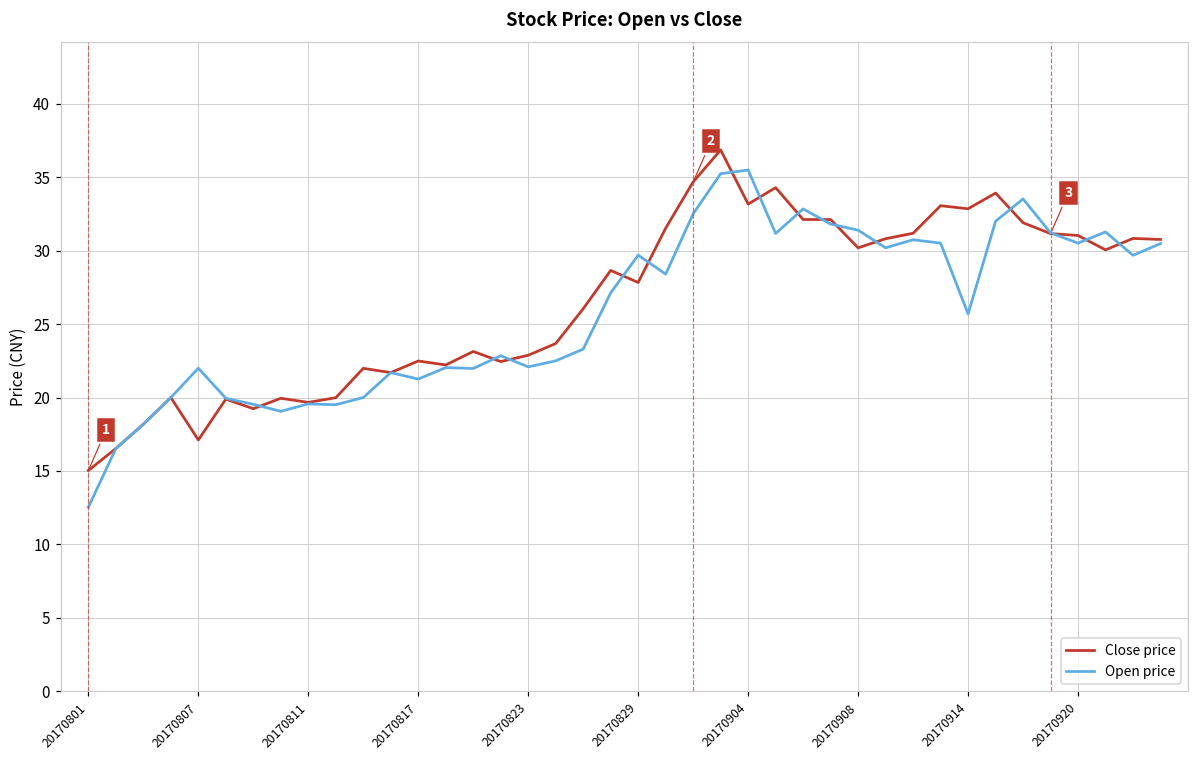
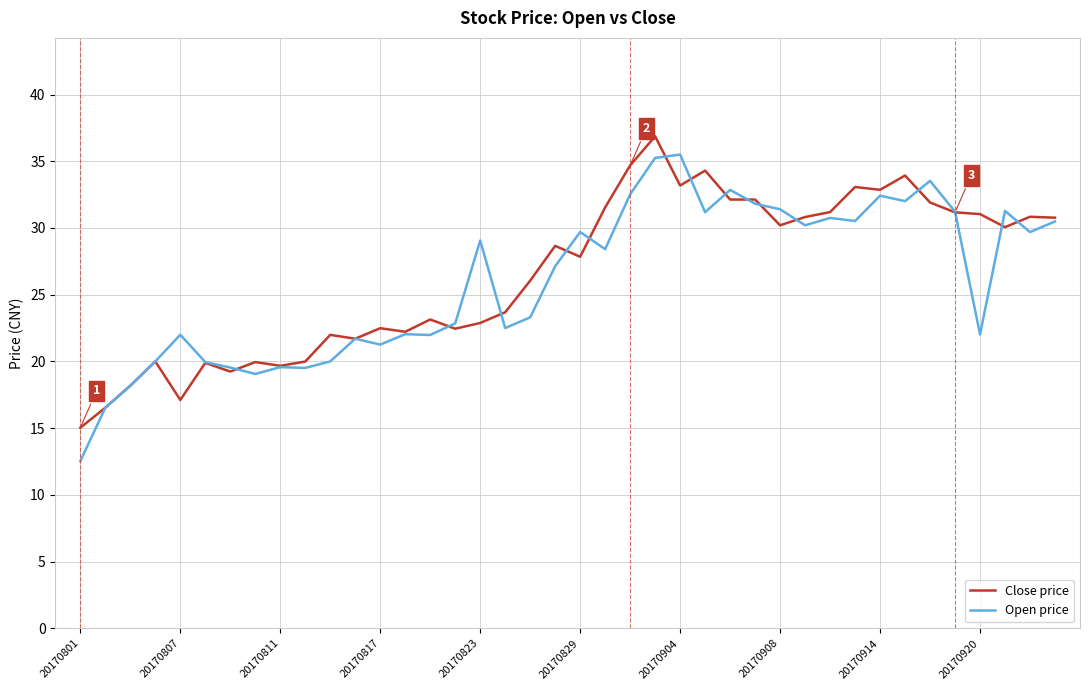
Open price, 20170823: 22.1 -> 29.1
Open price, 20170914: 25.7 -> 32.4
Open price, 20170920: 30.5 -> 22.0
